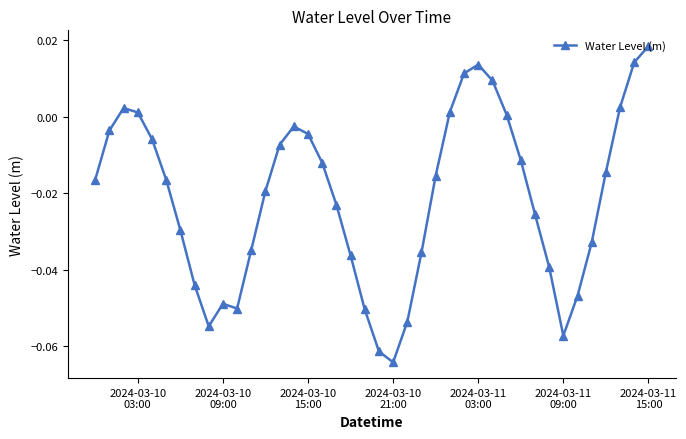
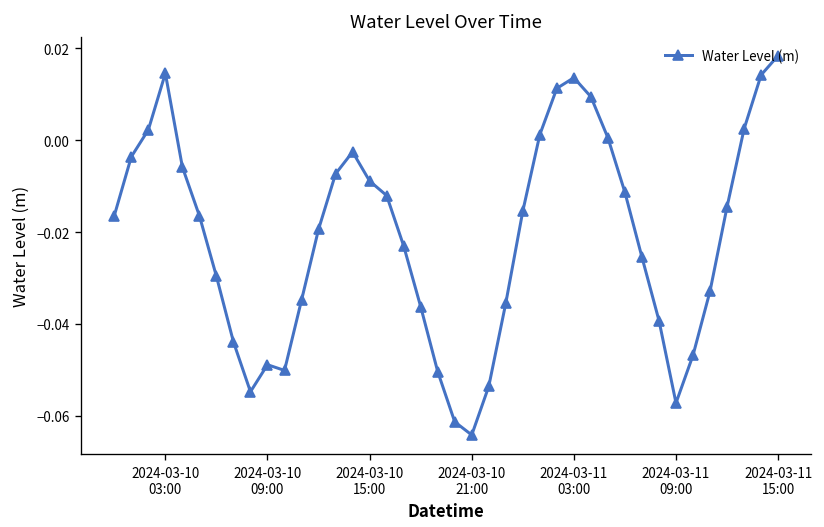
2024-03-10 03:00: 0.001 -> 0.015
2024-03-10 15:00: -0.005 -> -0.009
